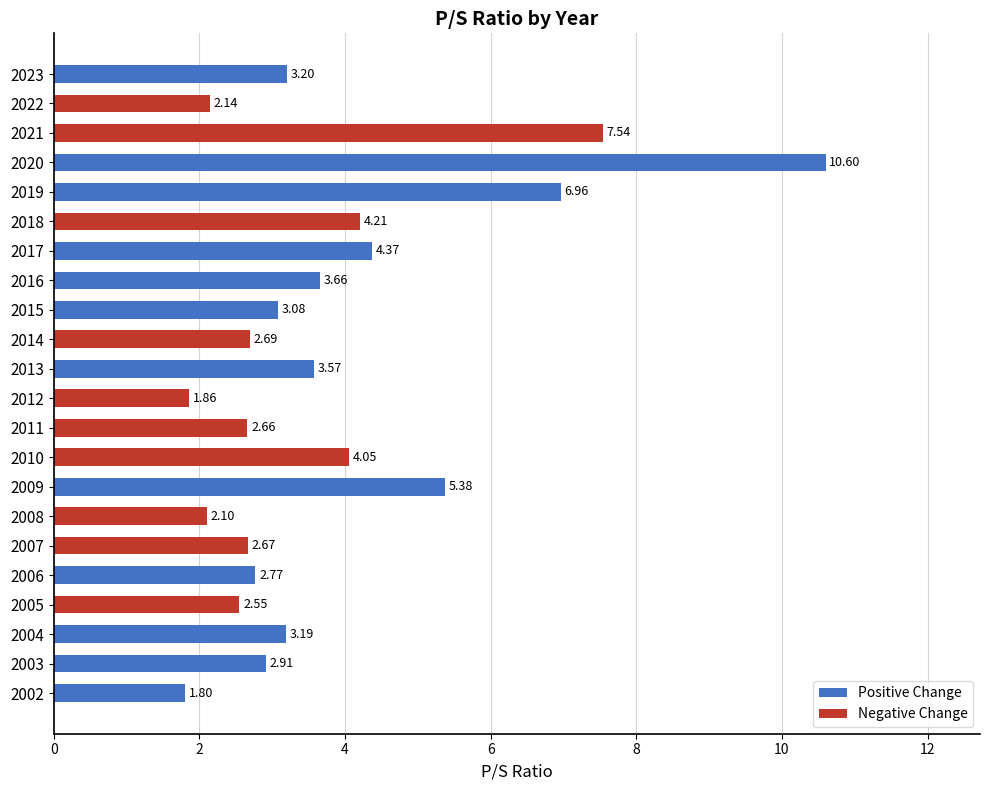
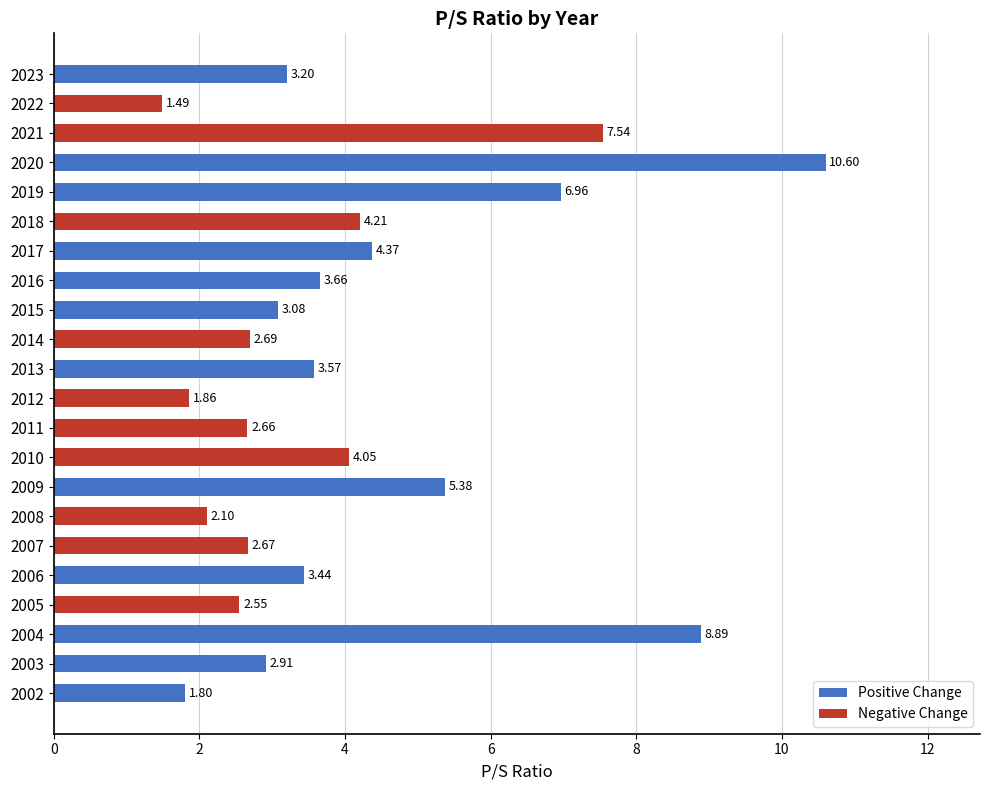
2022: 2.14 -> 1.49
2006: 2.77 -> 3.44
2004: 3.19 -> 8.89
